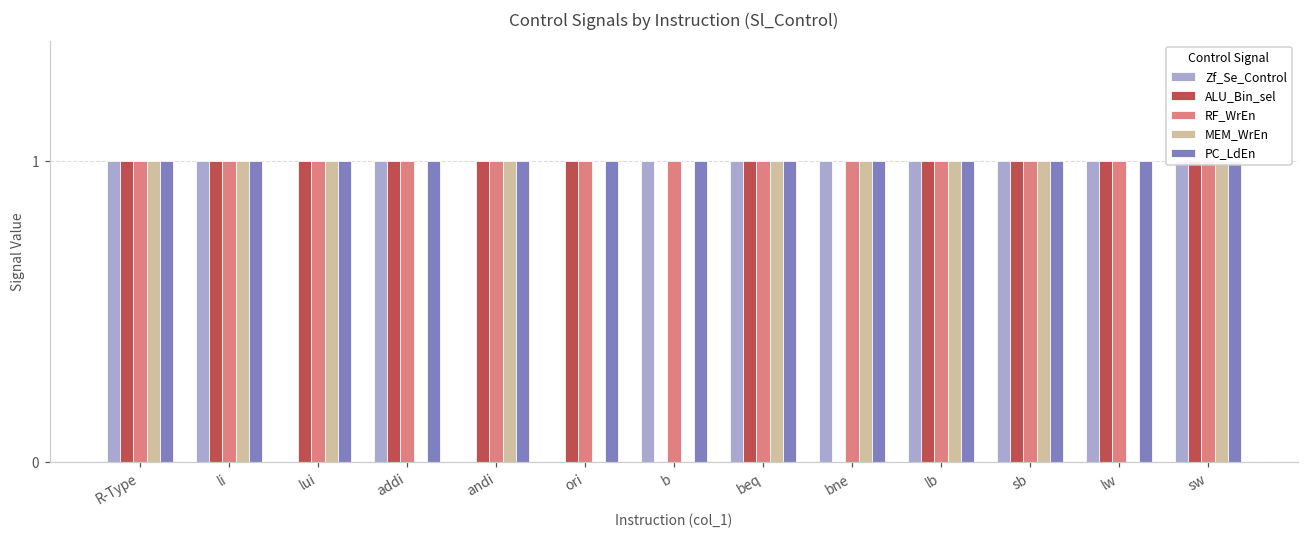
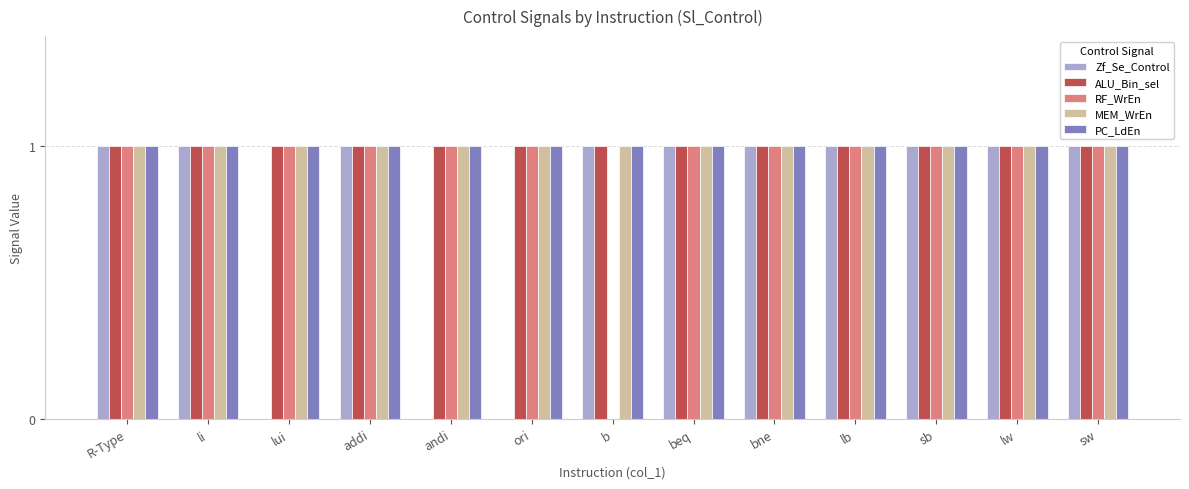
MEM_WrEn, addi: 0 -> 1
MEM_WrEn, ori: 0 -> 1
ALU_Bin_sel, b: 0 -> 1
RF_WrEn, b: 1 -> 0
MEM_WrEn, b: 0 -> 1
ALU_Bin_sel, bne: 0 -> 1
MEM_WrEn, lw: 0 -> 1
